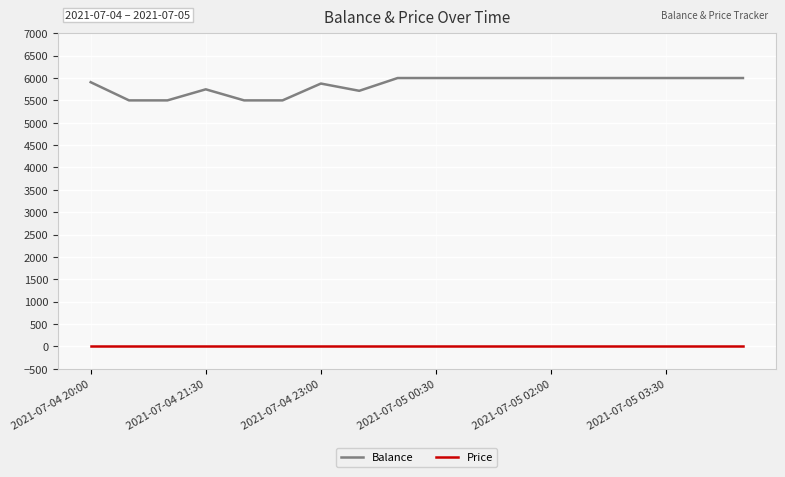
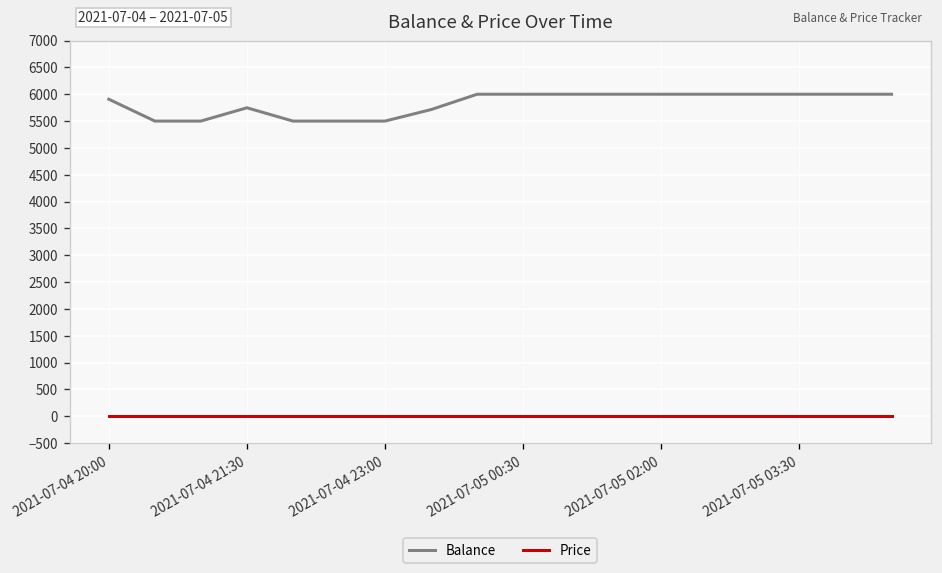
Balance, 2021-07-04 23:00: 5900 -> 5500
